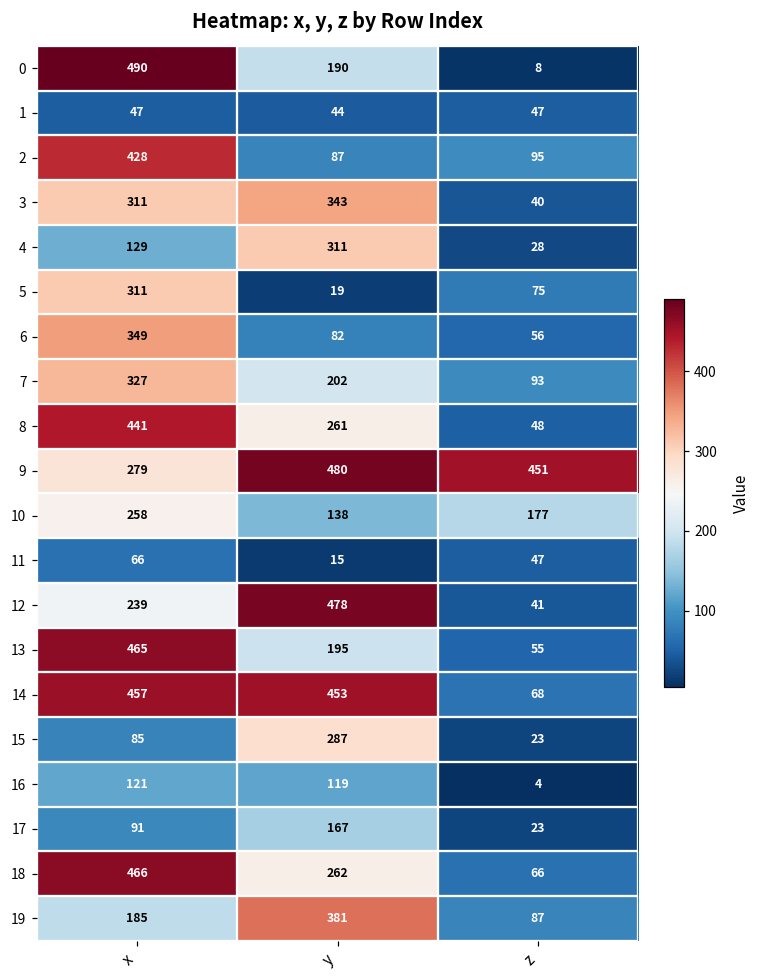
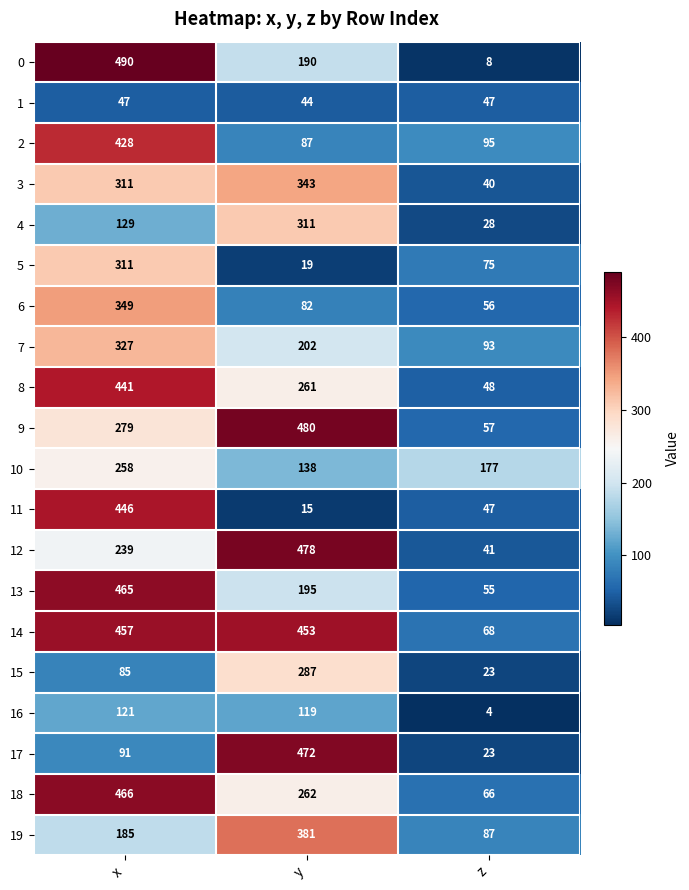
9, z: 451 -> 57
11, x: 66 -> 446
17, y: 167 -> 472
